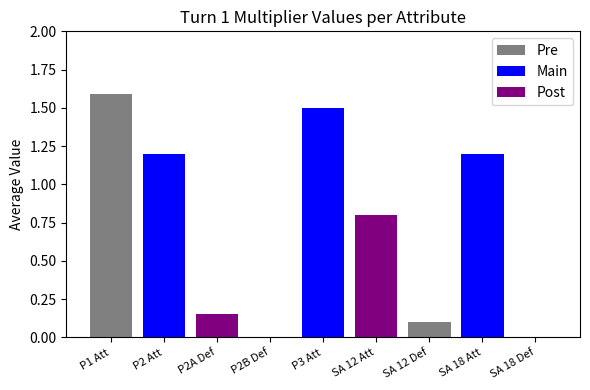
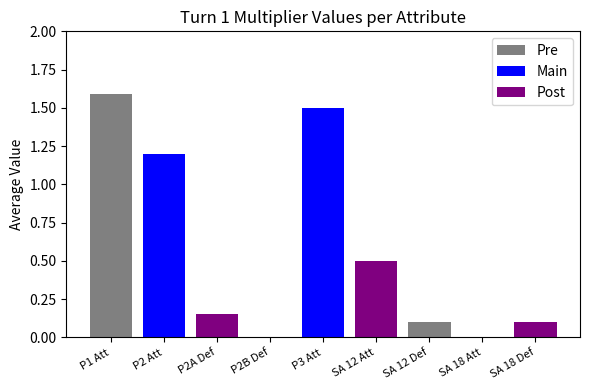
SA 12 Att: 0.8 -> 0.5
SA 18 Att: 1.2 -> 0.0
SA 18 Def: 0.0 -> 0.1
